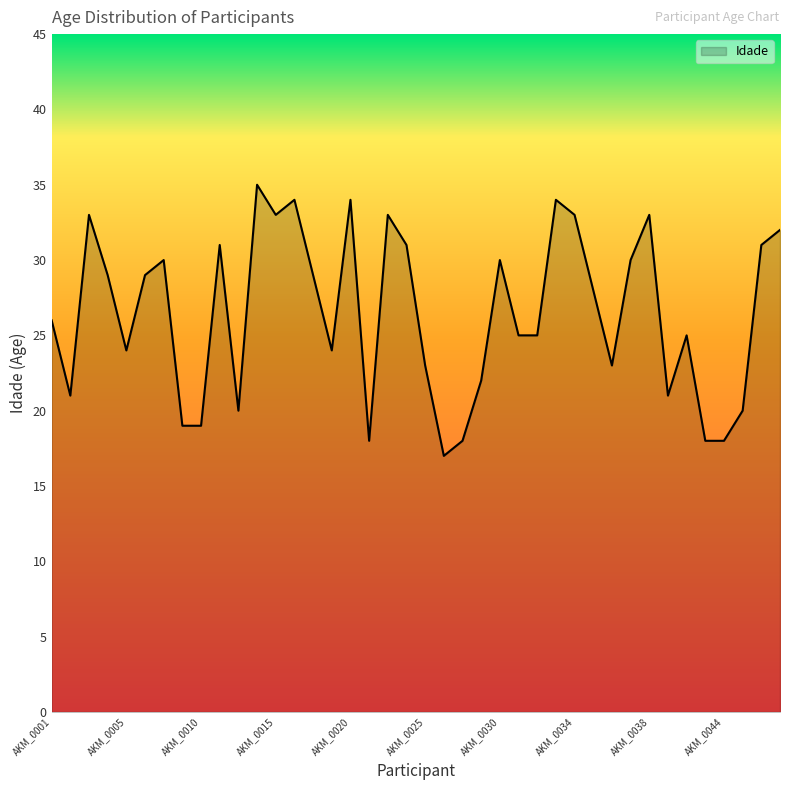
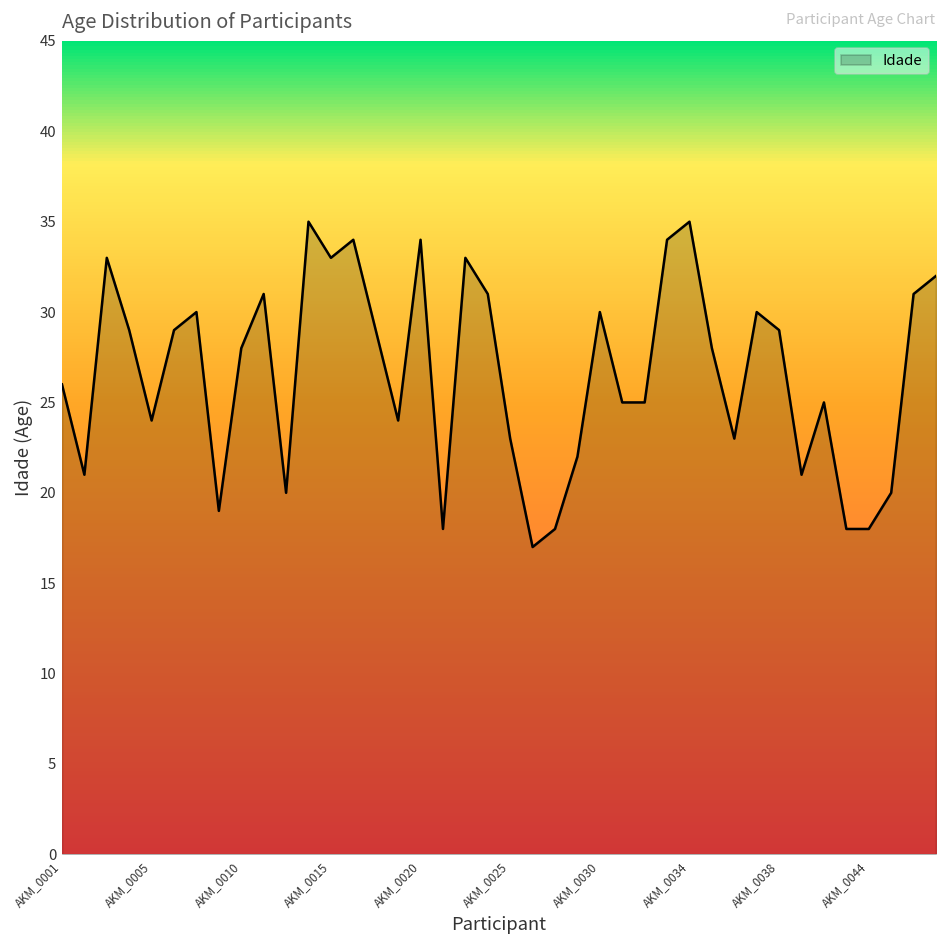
AKM_0010: 19 -> 28
AKM_0034: 33 -> 35
AKM_0038: 33 -> 29
